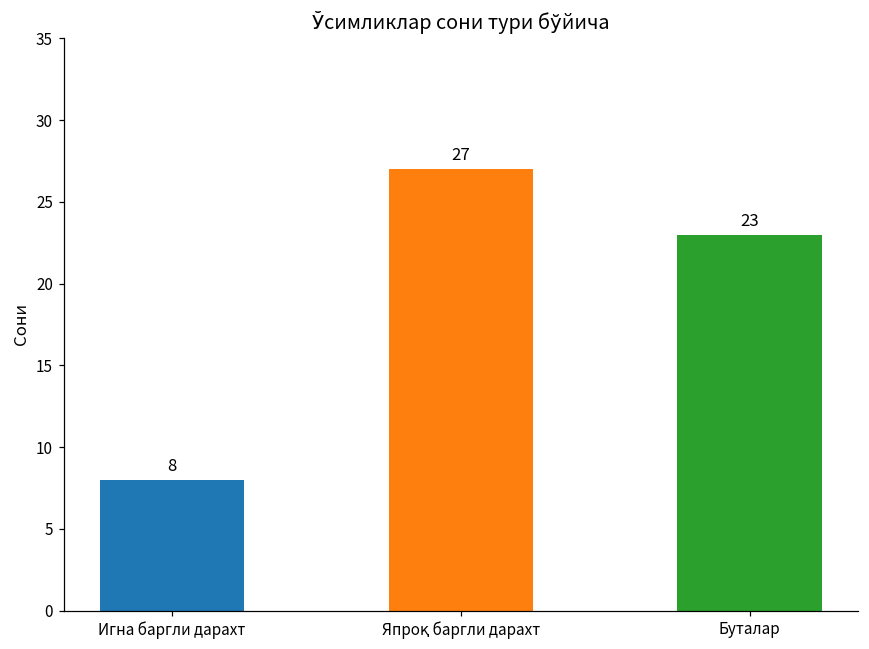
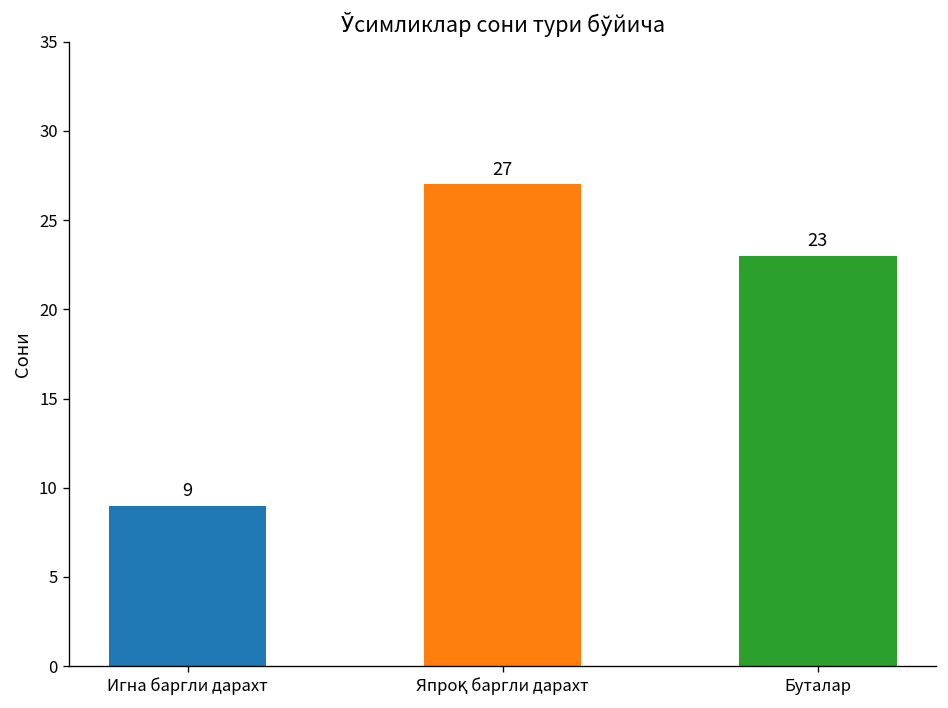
Игна баргли дарахт: 8 -> 9
